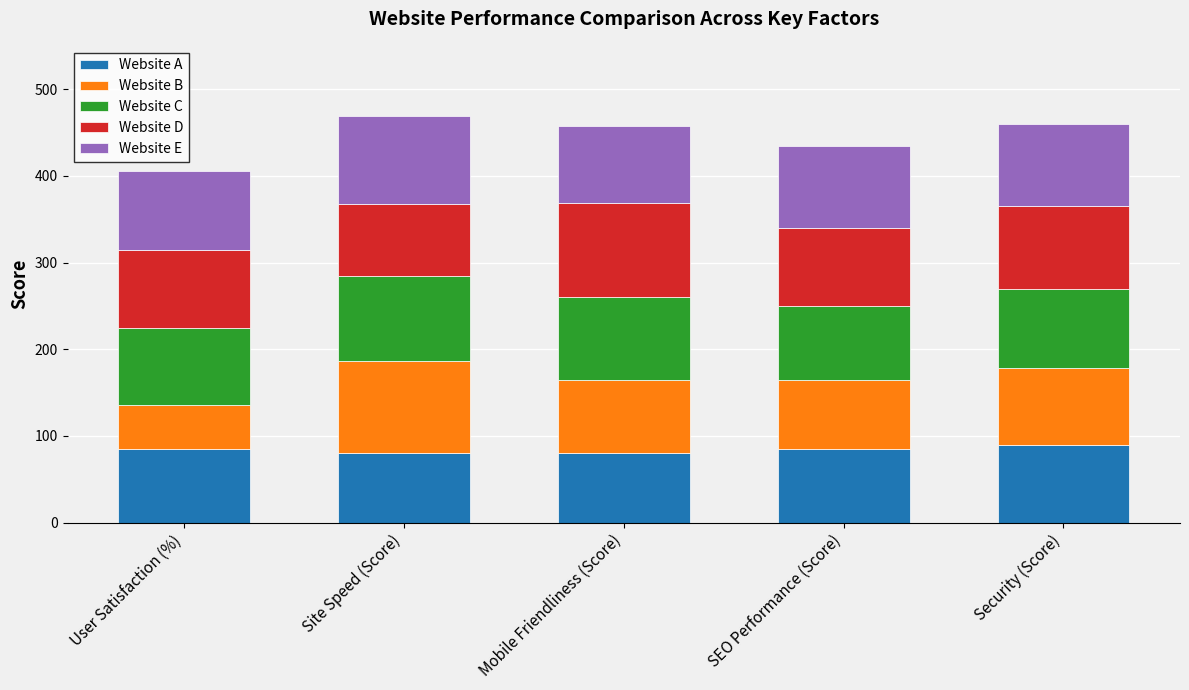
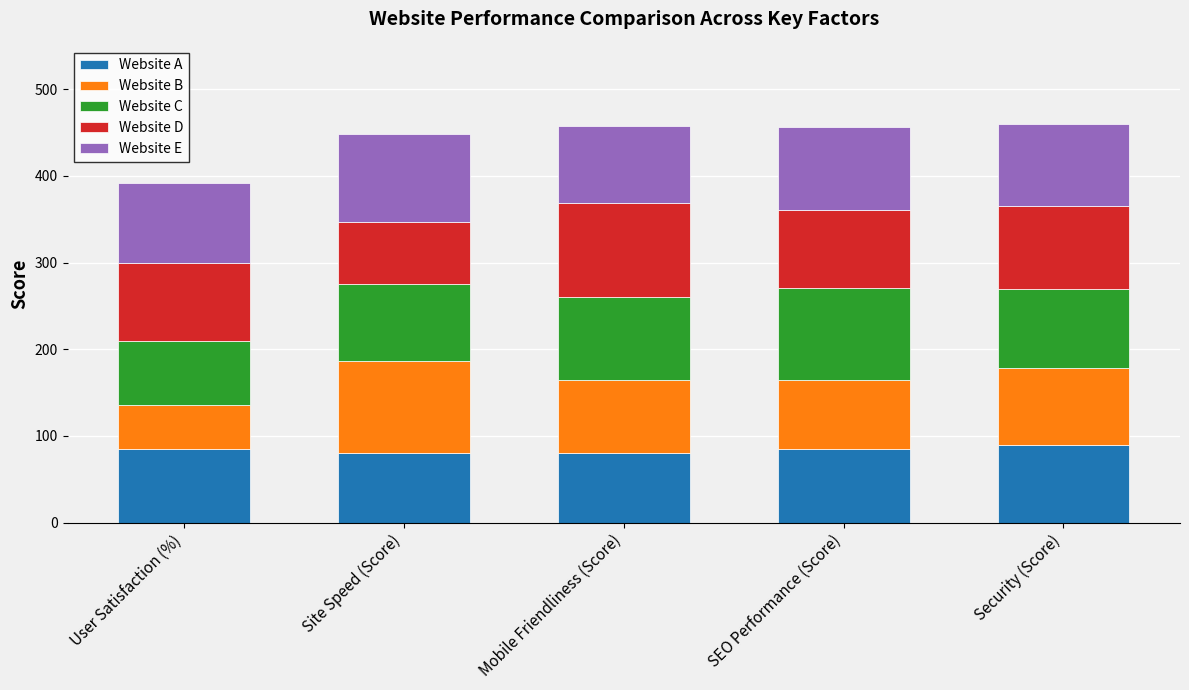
Website C, User Satisfaction (%): 90 -> 70
Website C, Site Speed (Score): 100 -> 90
Website D, Site Speed (Score): 80 -> 70
Website C, SEO Performance (Score): 90 -> 110
